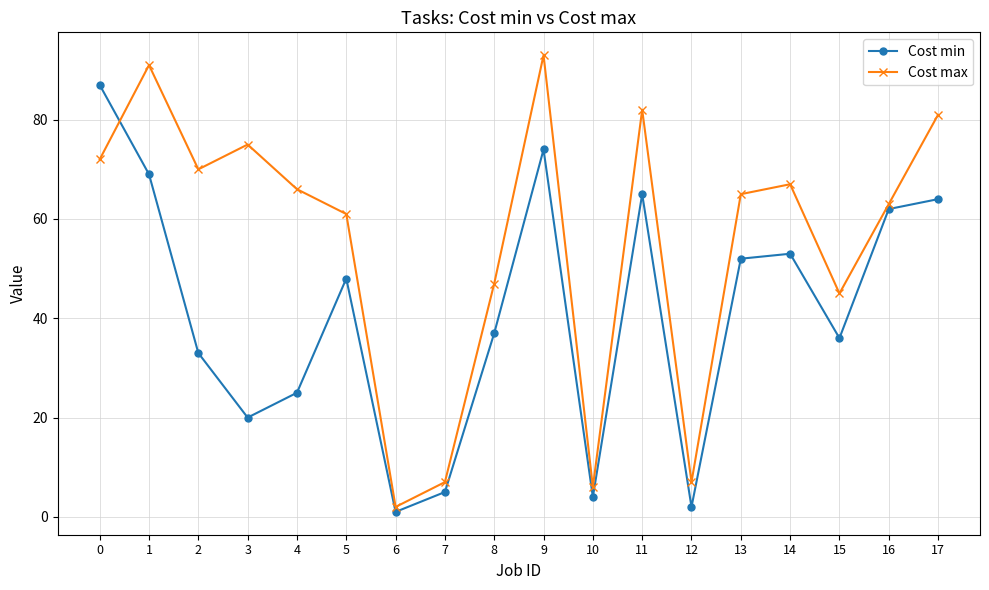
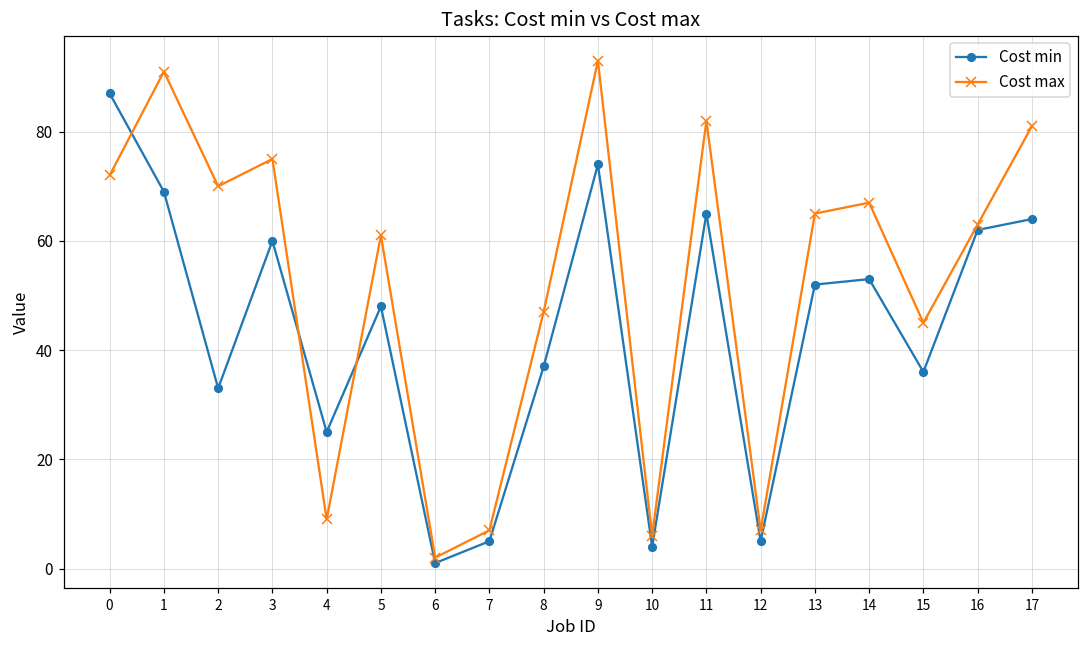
Cost min, 3: 20 -> 60
Cost max, 4: 66 -> 9
Cost min, 12: 2 -> 5
